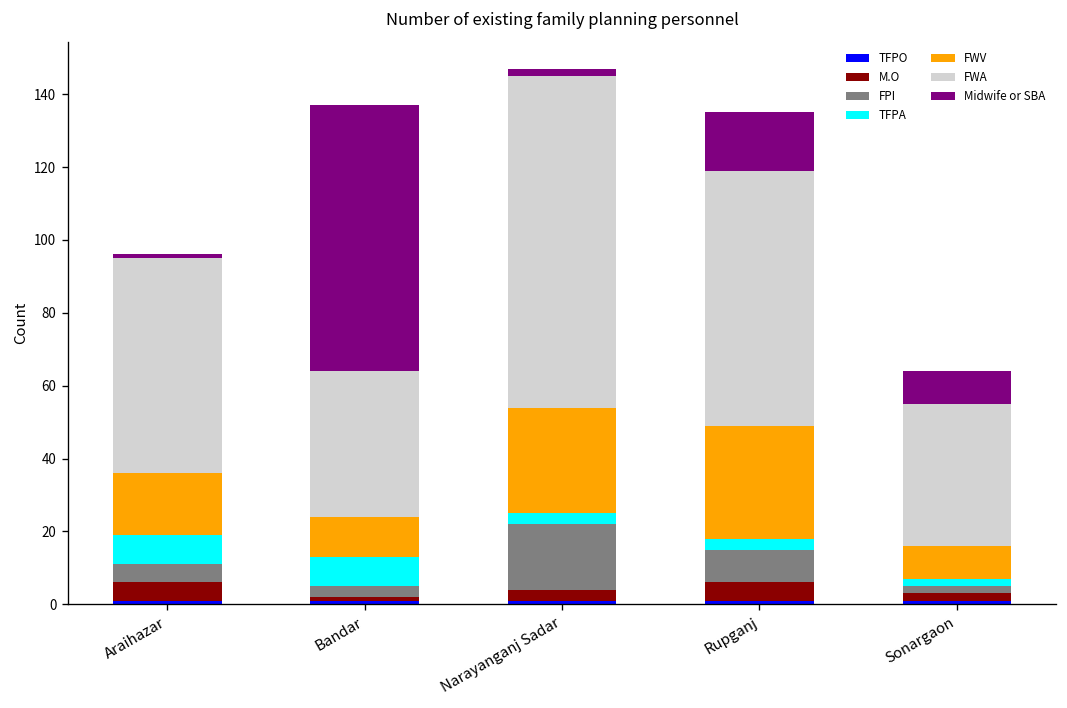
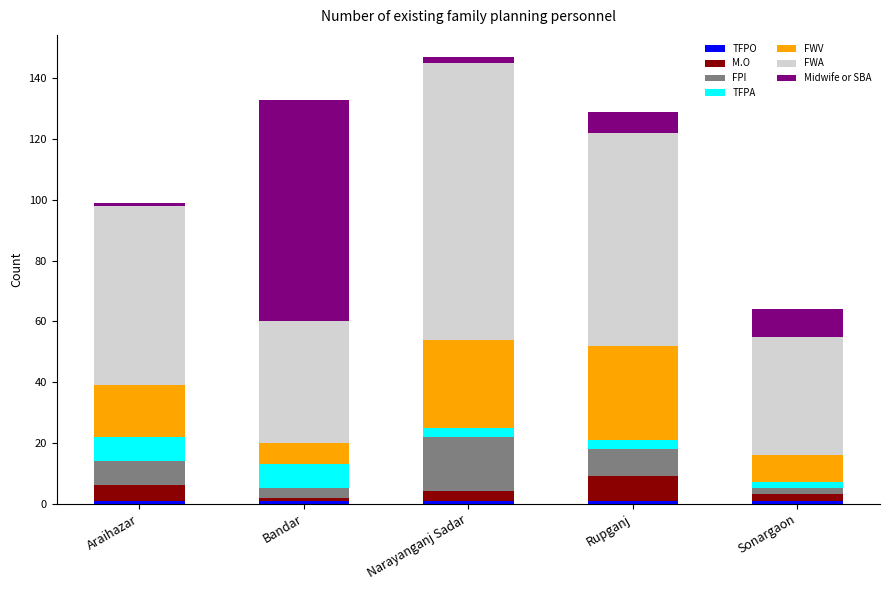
FPI, Araihazar: 5 -> 8
FWV, Bandar: 11 -> 7
M.O, Rupganj: 5 -> 8
Midwife or SBA, Rupganj: 16 -> 7
